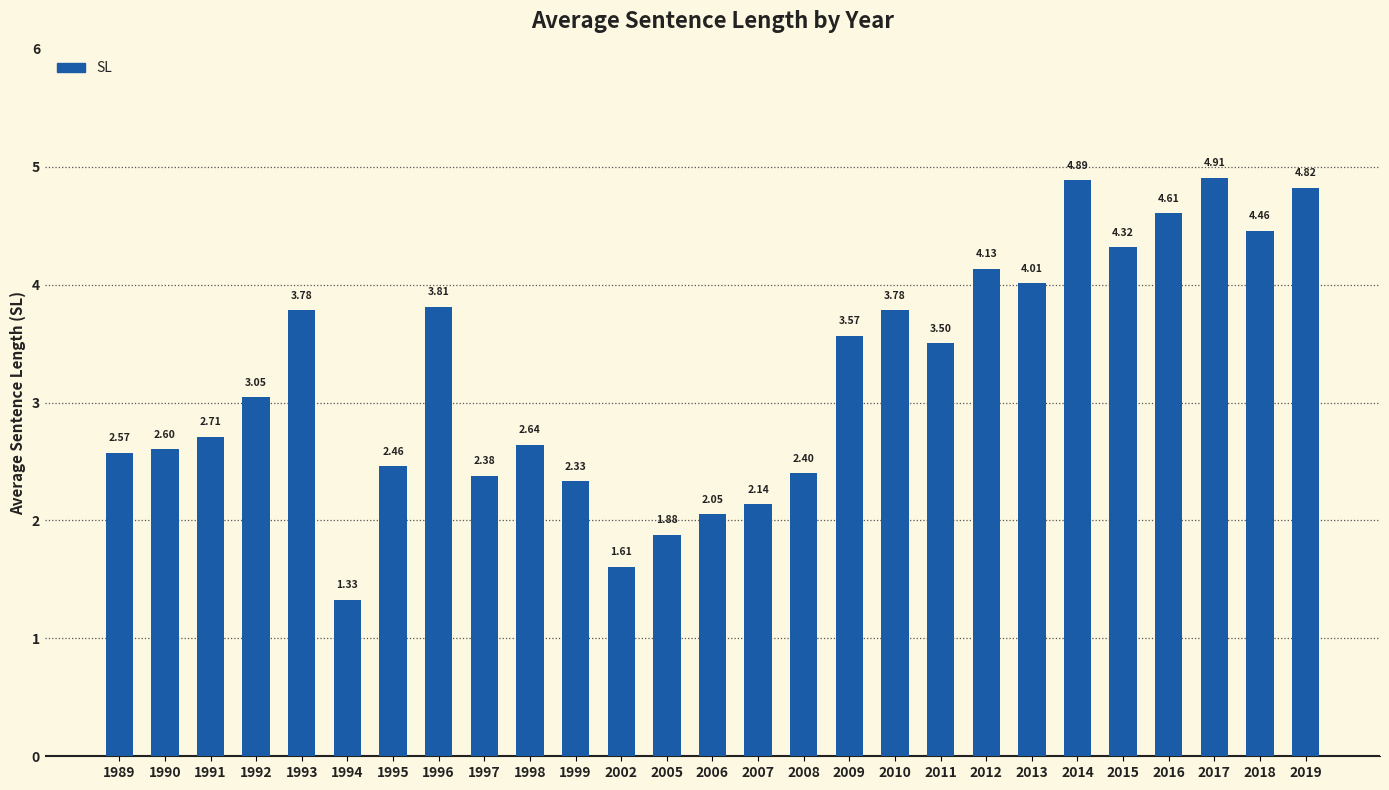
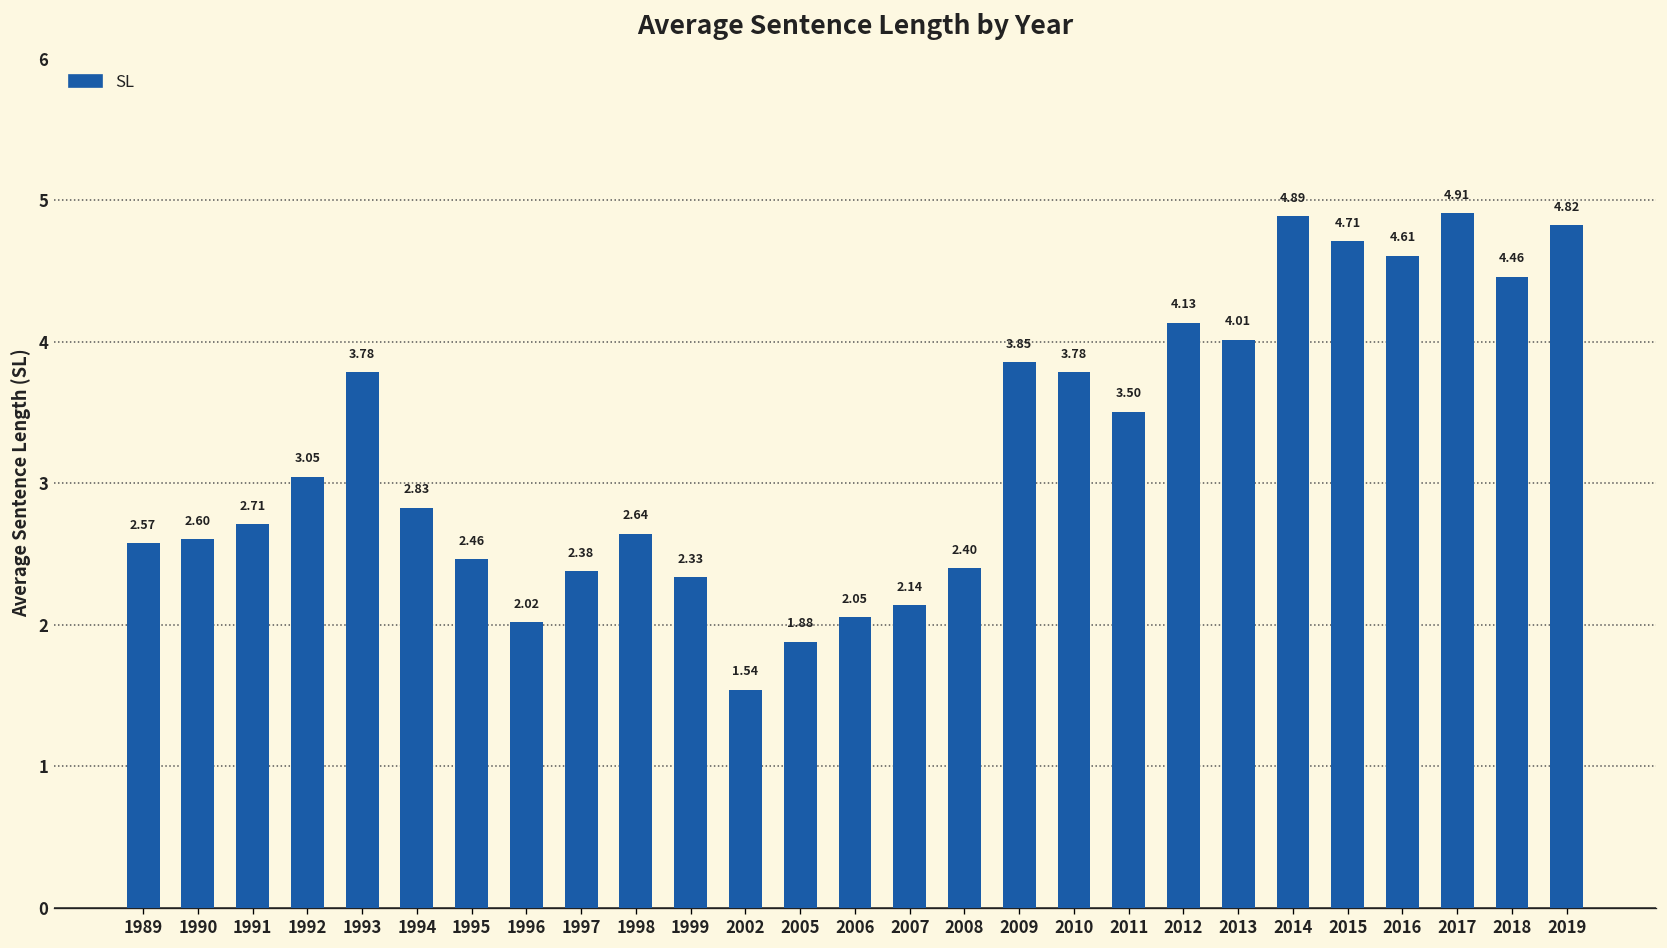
1994: 1.33 -> 2.83
1996: 3.81 -> 2.02
2002: 1.61 -> 1.54
2009: 3.57 -> 3.85
2015: 4.32 -> 4.71
